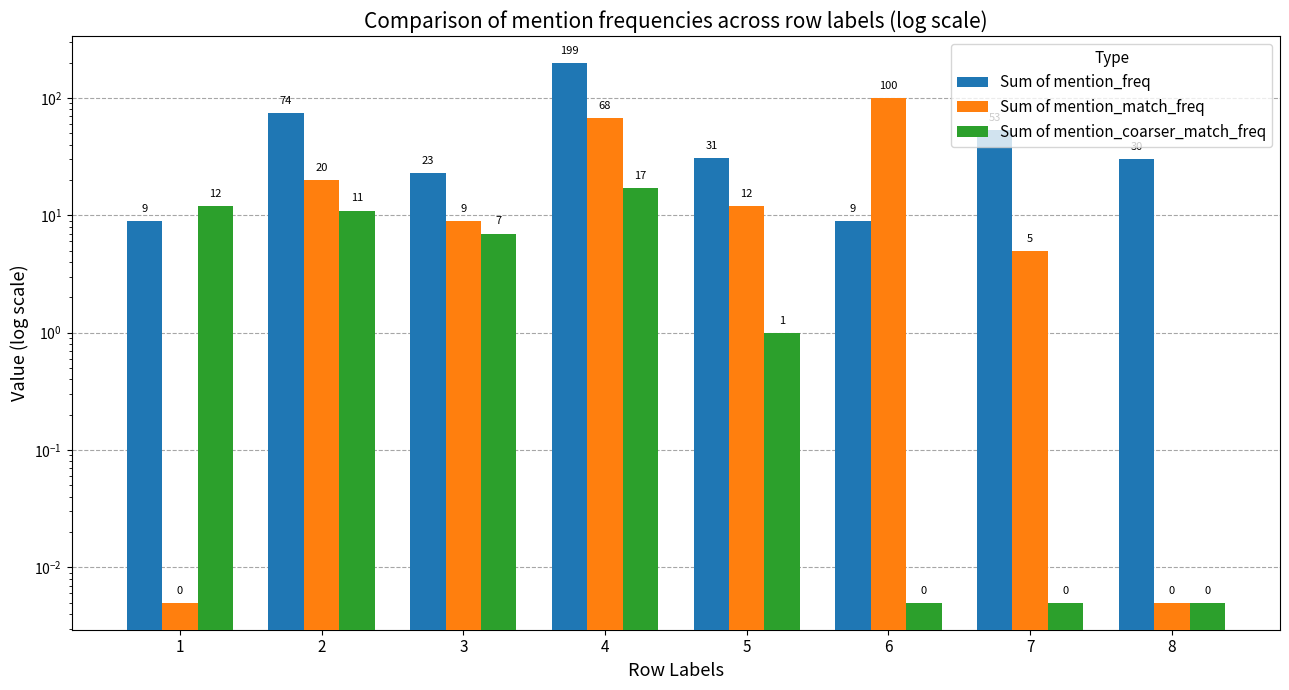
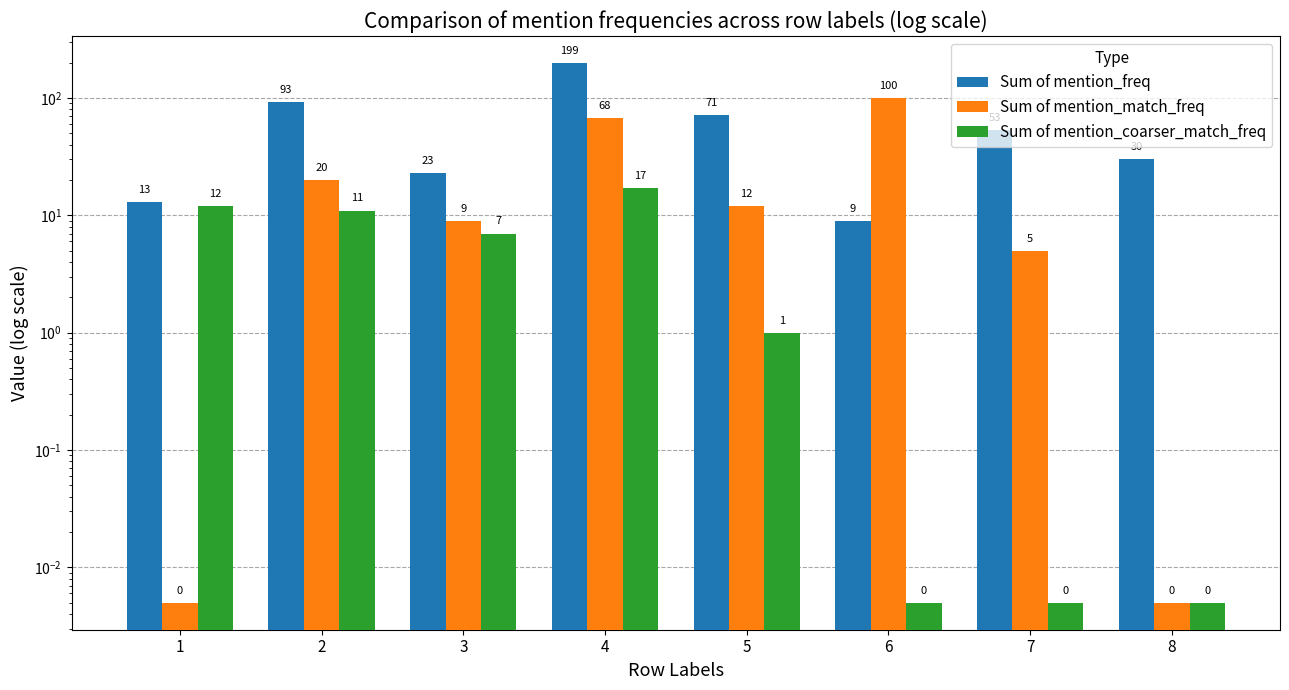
Sum of mention_freq, 1: 9 -> 13
Sum of mention_freq, 2: 74 -> 93
Sum of mention_freq, 5: 31 -> 71
